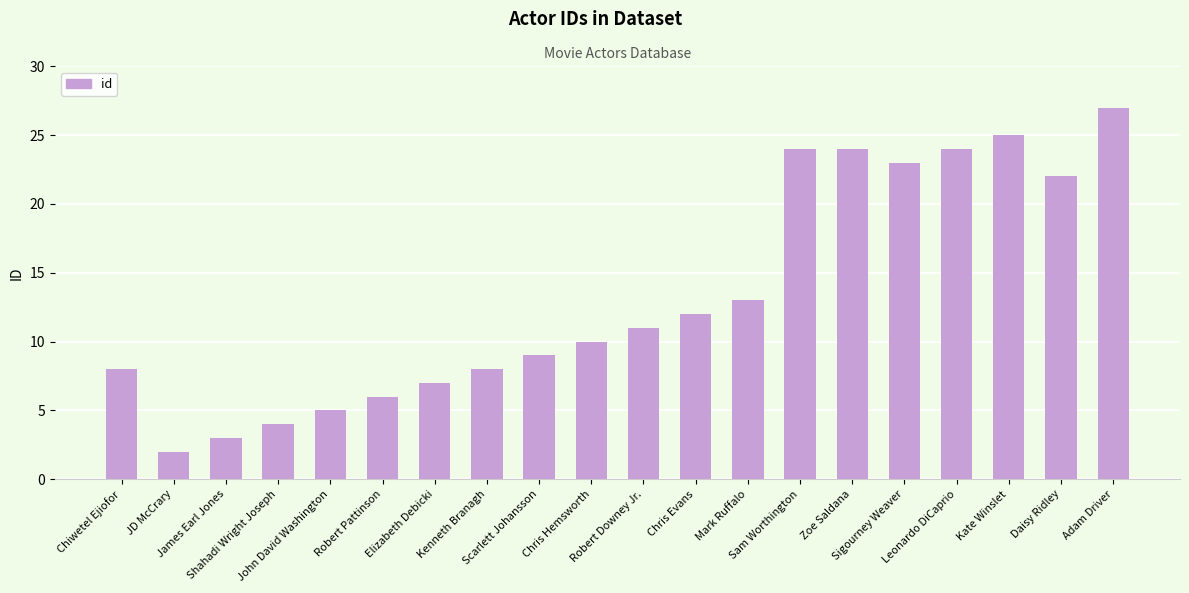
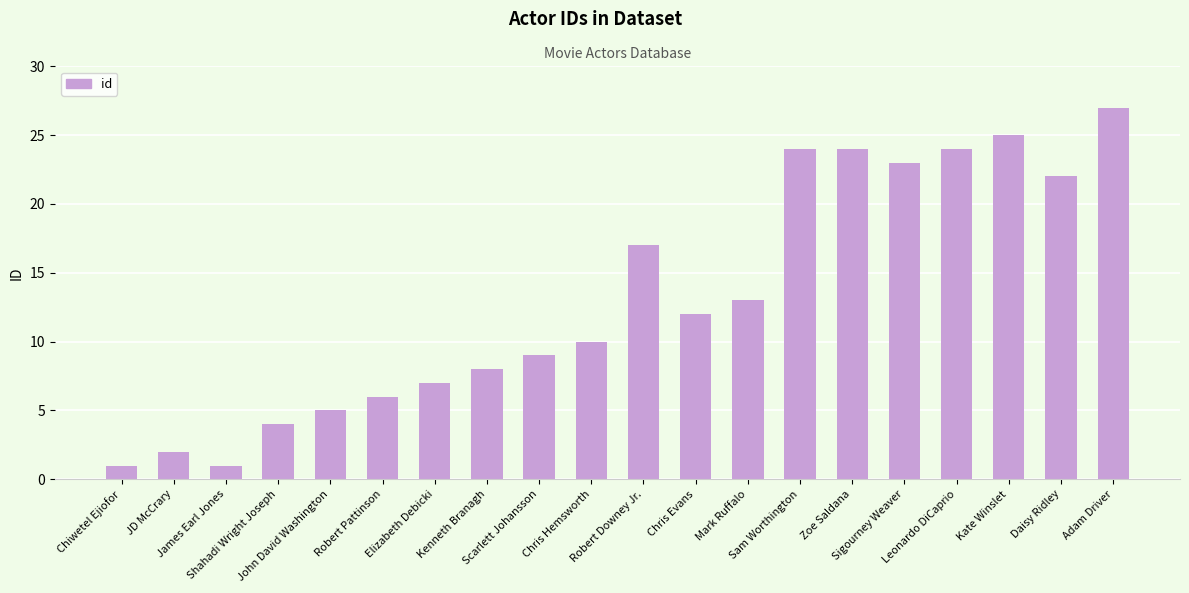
Chiwetel Ejiofor: 8 -> 1
James Earl Jones: 3 -> 1
Robert Downey Jr.: 11 -> 17
